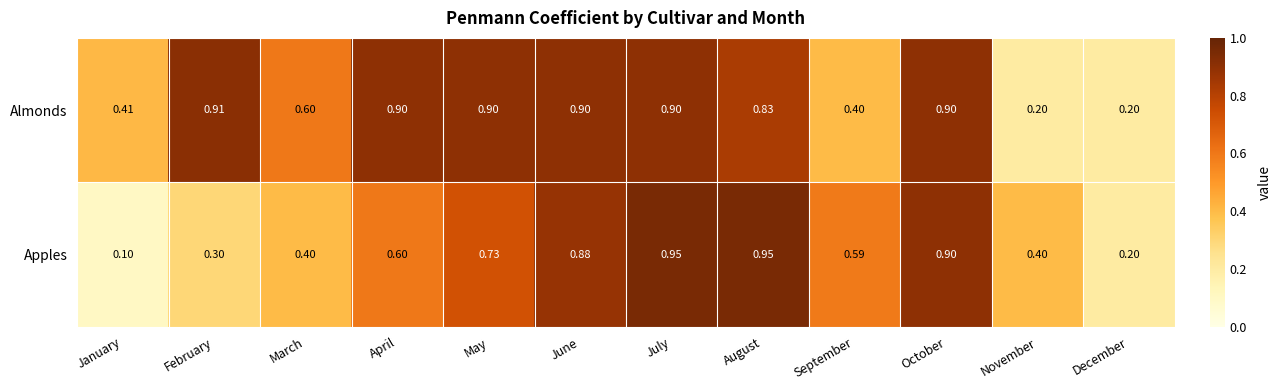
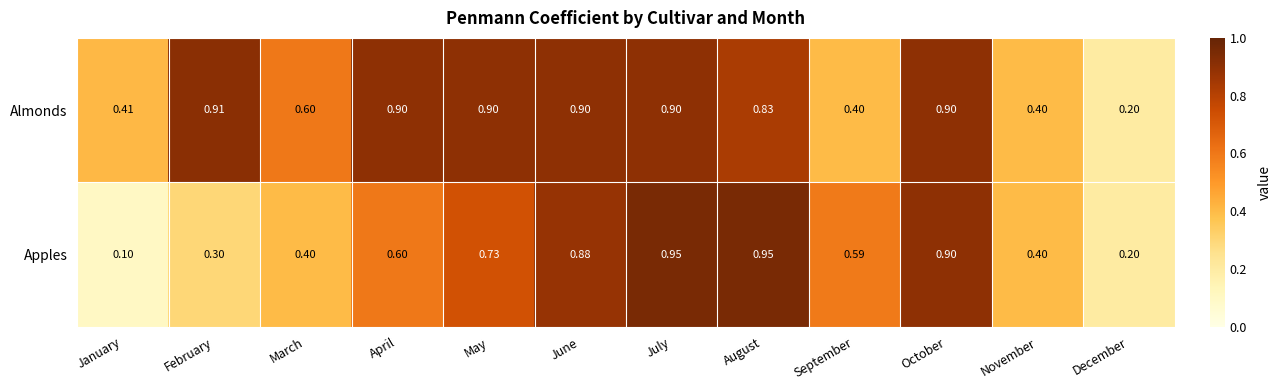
Almonds, November: 0.20 -> 0.40
